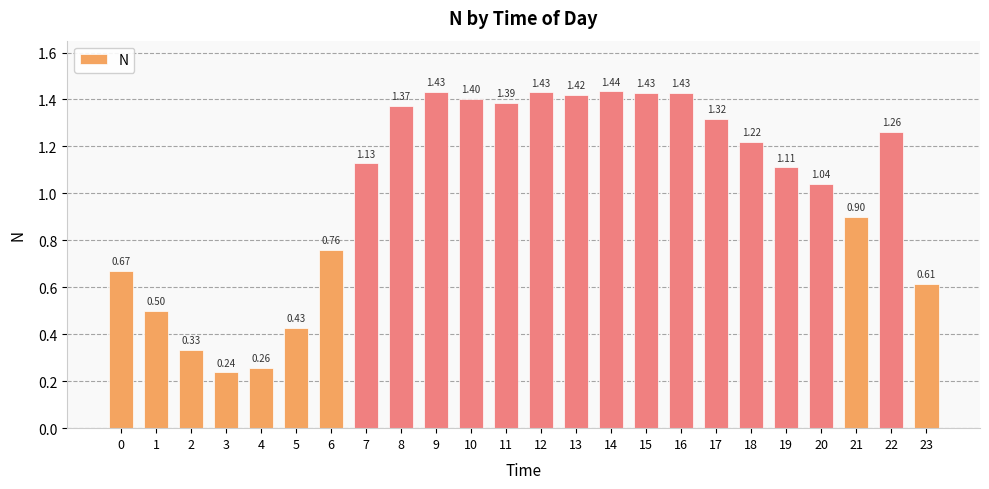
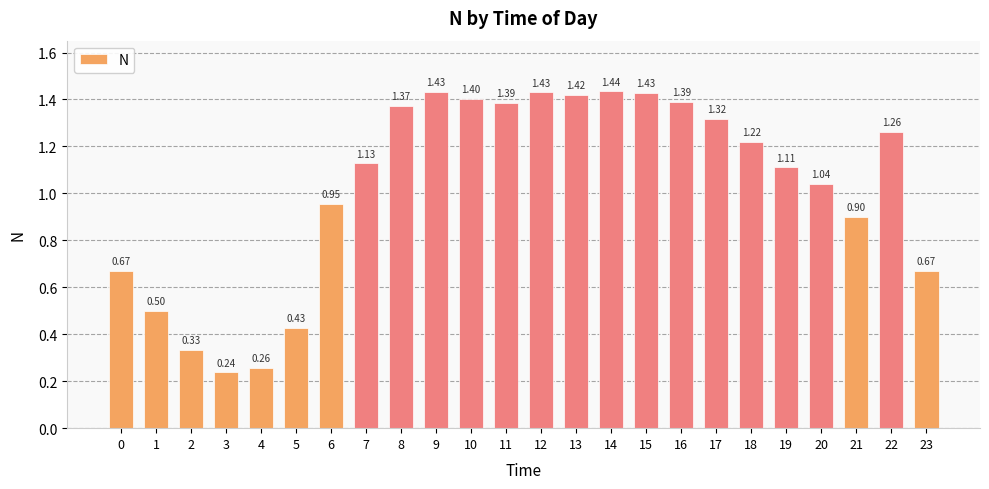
6: 0.76 -> 0.95
16: 1.43 -> 1.39
23: 0.61 -> 0.67
